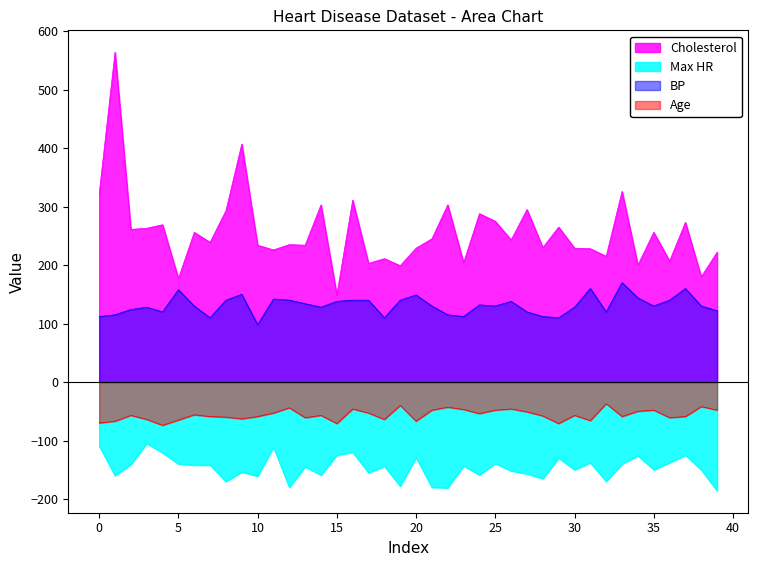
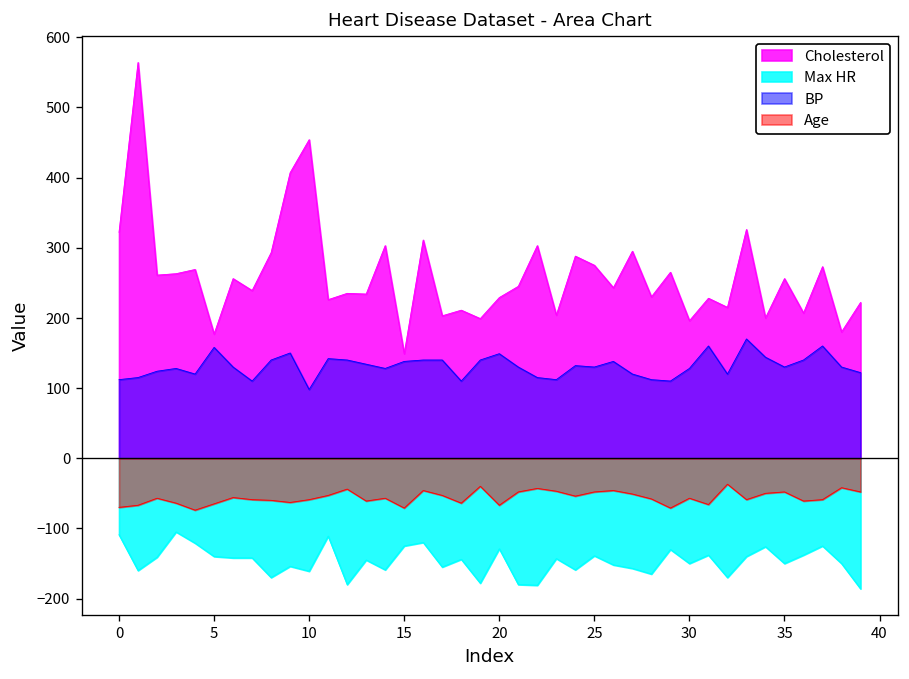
Cholesterol, 10: 230 -> 450
Cholesterol, 30: 230 -> 200
